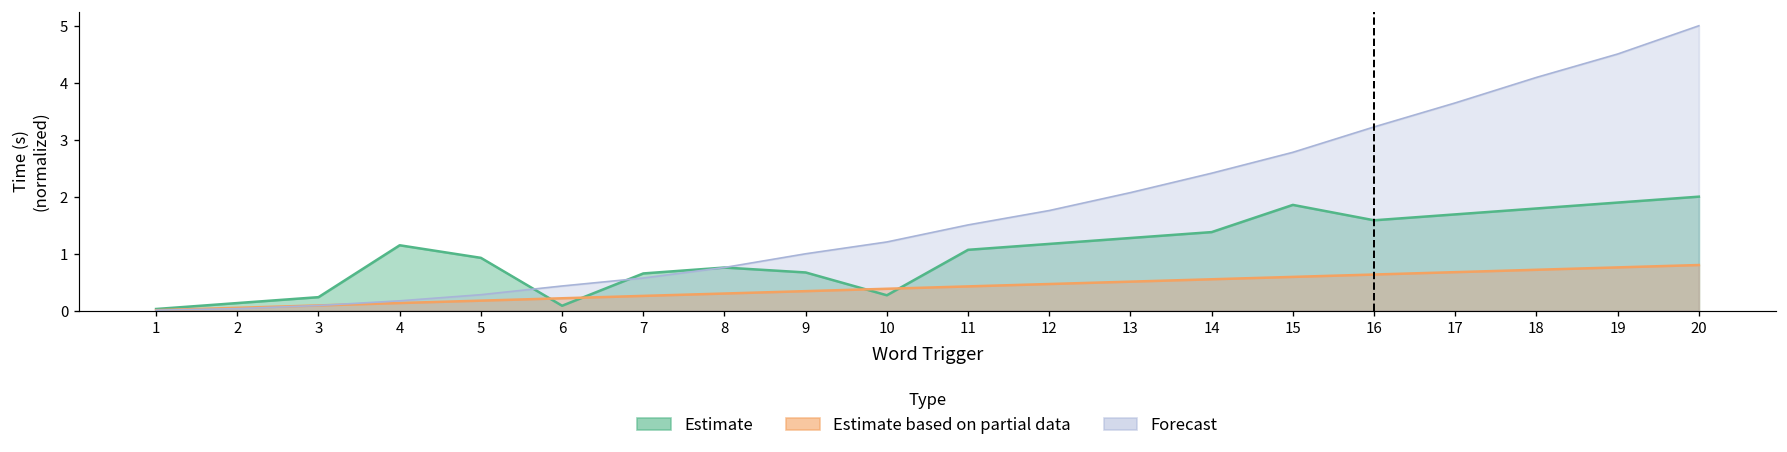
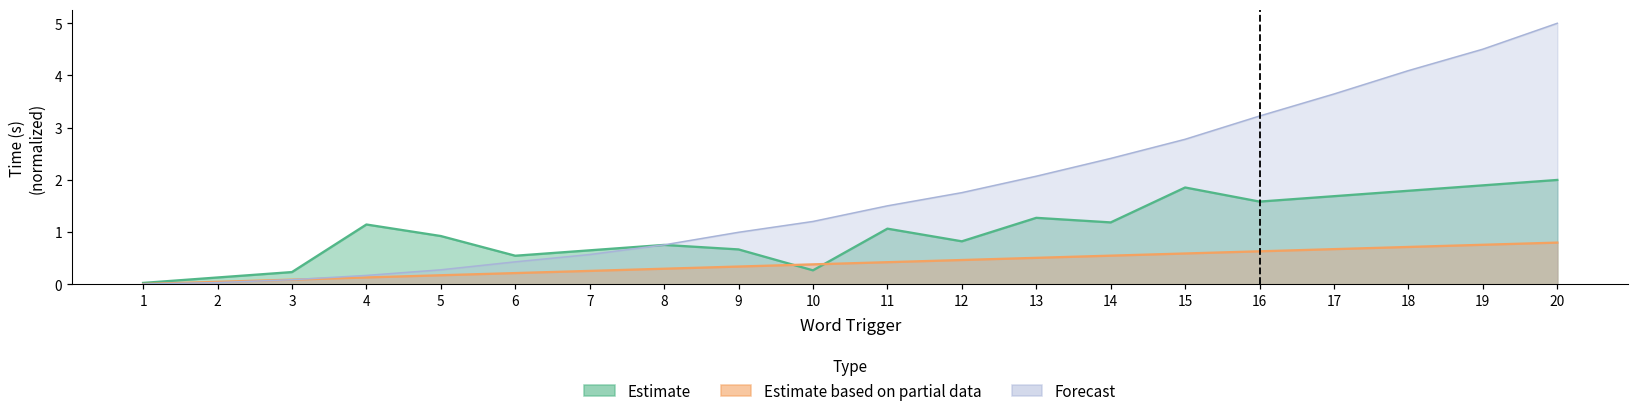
Estimate, 6: 0.1 -> 0.5
Estimate, 12: 1.2 -> 0.8
Estimate, 14: 1.4 -> 1.2
